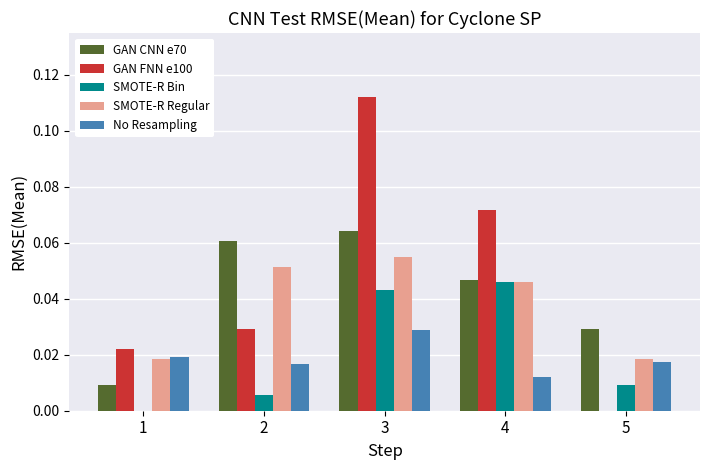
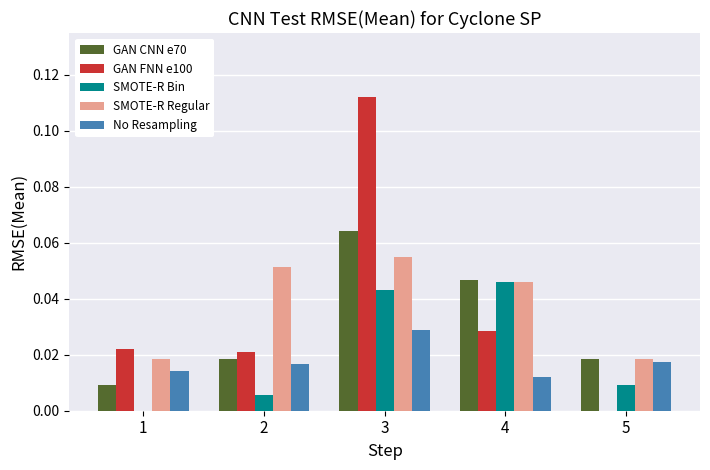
No Resampling, 1: 0.019 -> 0.014
GAN CNN e70, 2: 0.061 -> 0.018
GAN FNN e100, 2: 0.029 -> 0.021
GAN FNN e100, 4: 0.072 -> 0.028
GAN CNN e70, 5: 0.029 -> 0.018
